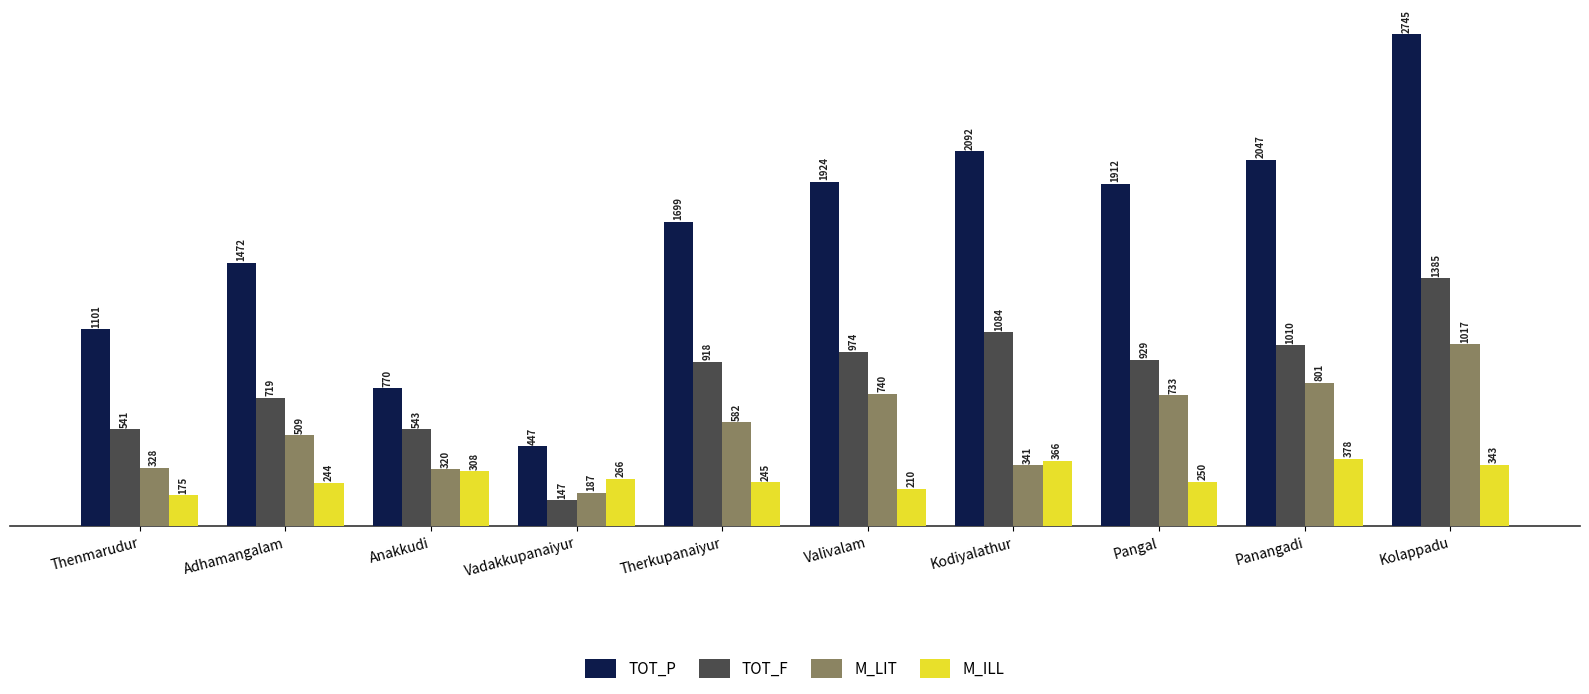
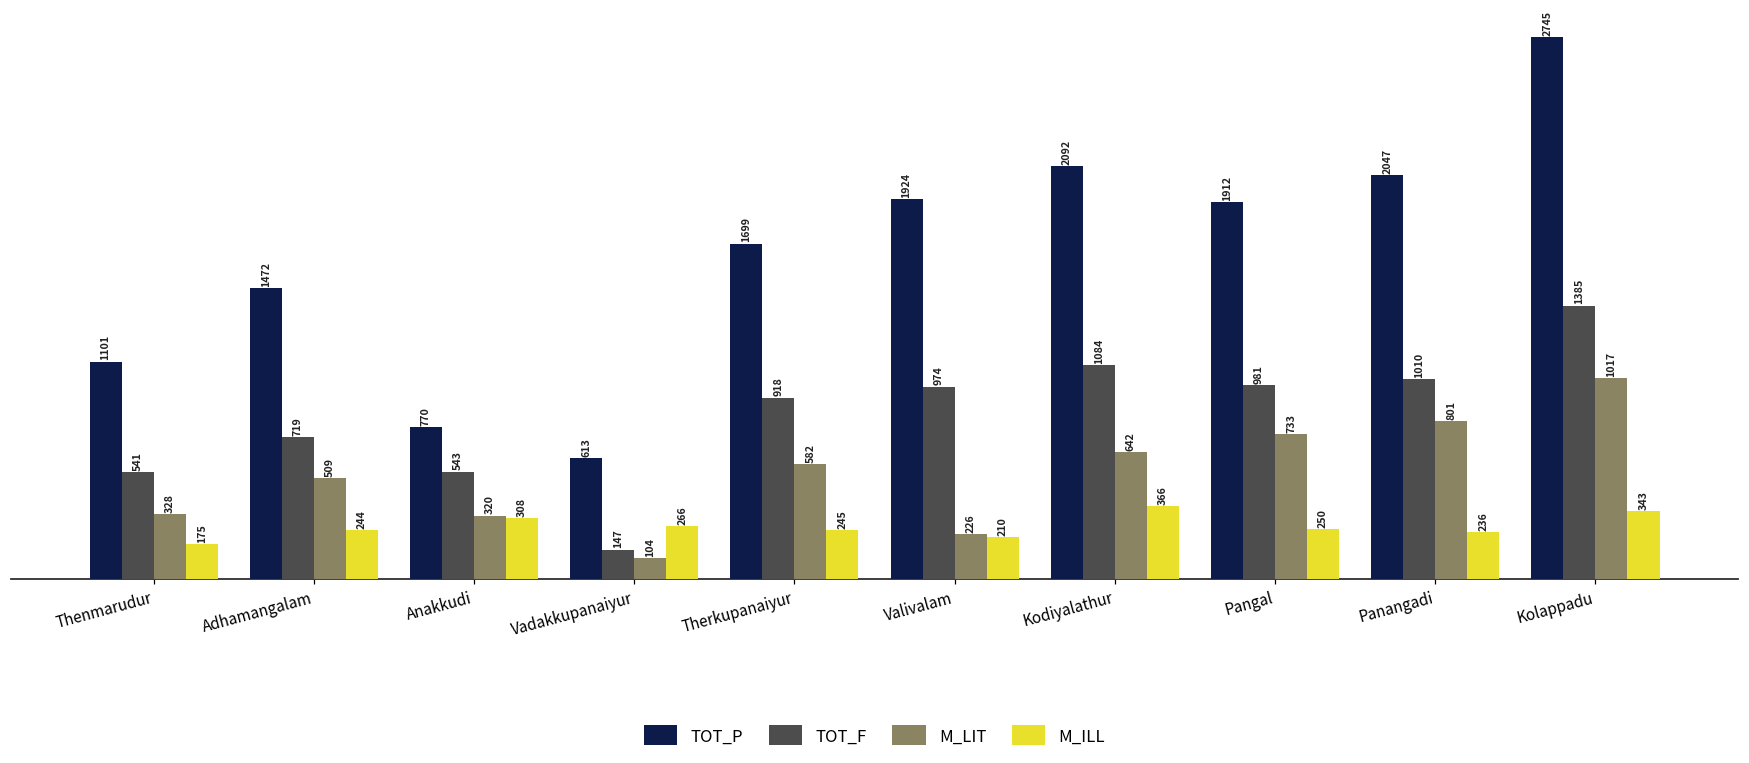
TOT_P, Vadakkupanaiyur: 447 -> 613
M_LIT, Vadakkupanaiyur: 187 -> 104
M_LIT, Valivalam: 740 -> 226
M_LIT, Kodiyalathur: 341 -> 642
TOT_F, Pangal: 929 -> 981
M_ILL, Panangadi: 378 -> 236
